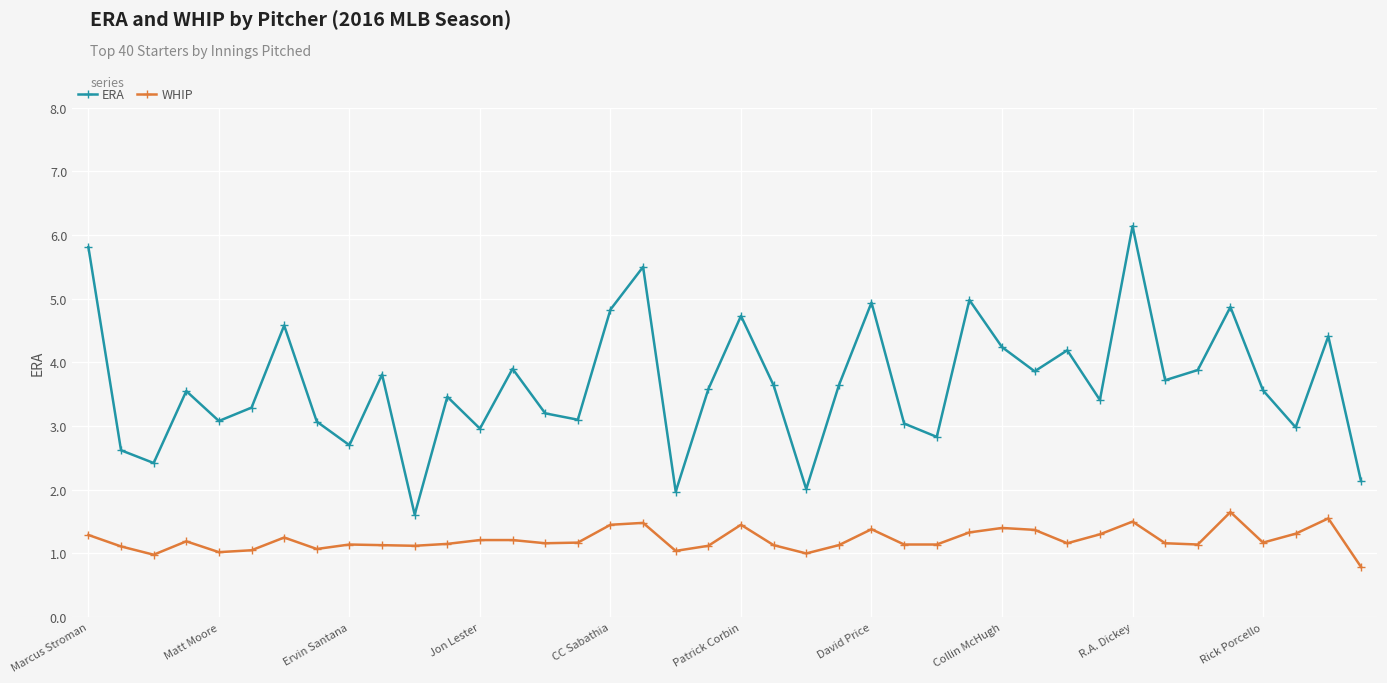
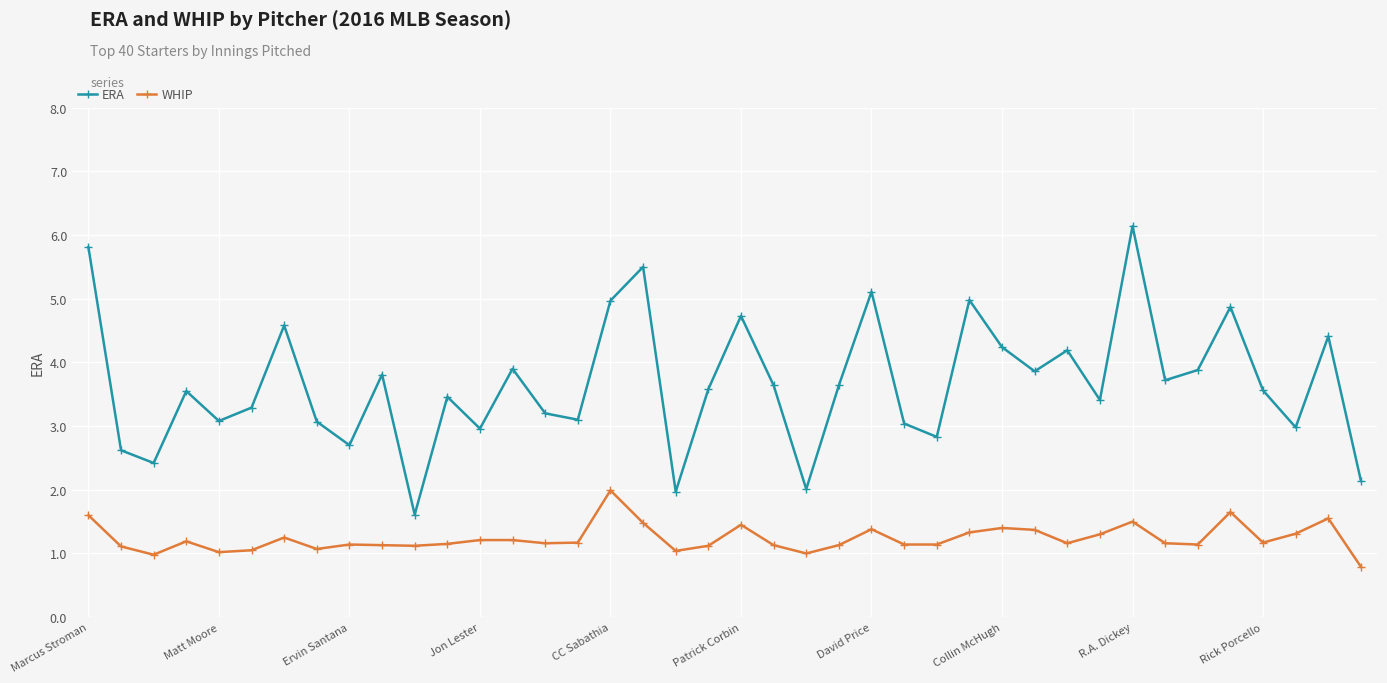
WHIP, Marcus Stroman: 1.3 -> 1.6
ERA, CC Sabathia: 4.8 -> 5.0
WHIP, CC Sabathia: 1.5 -> 2.0
ERA, David Price: 4.9 -> 5.1
